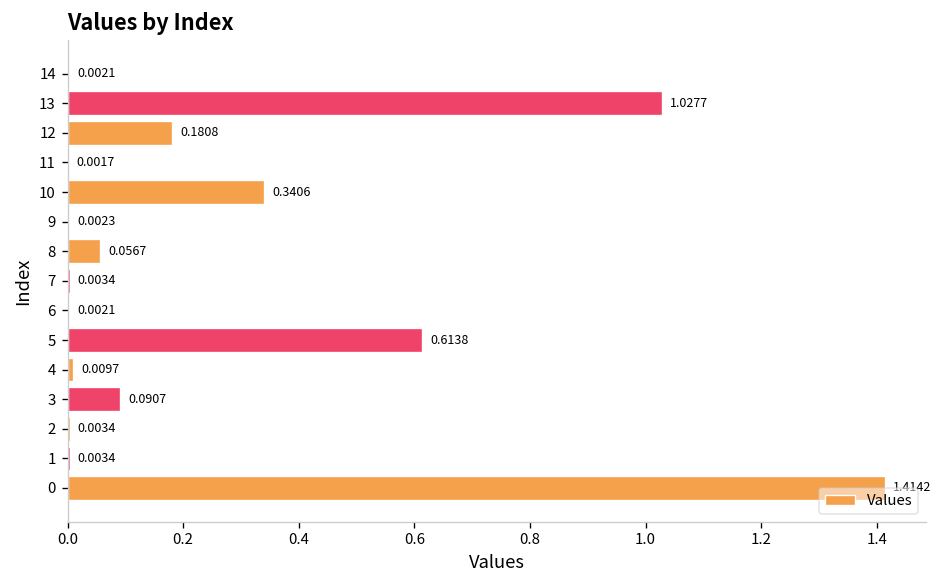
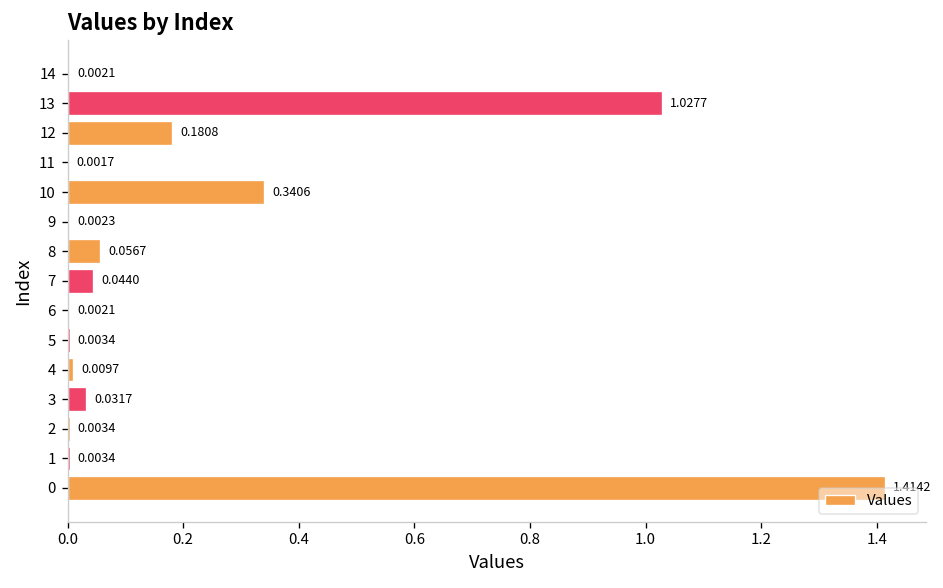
7: 0.0034 -> 0.0440
5: 0.6138 -> 0.0034
3: 0.0907 -> 0.0317
